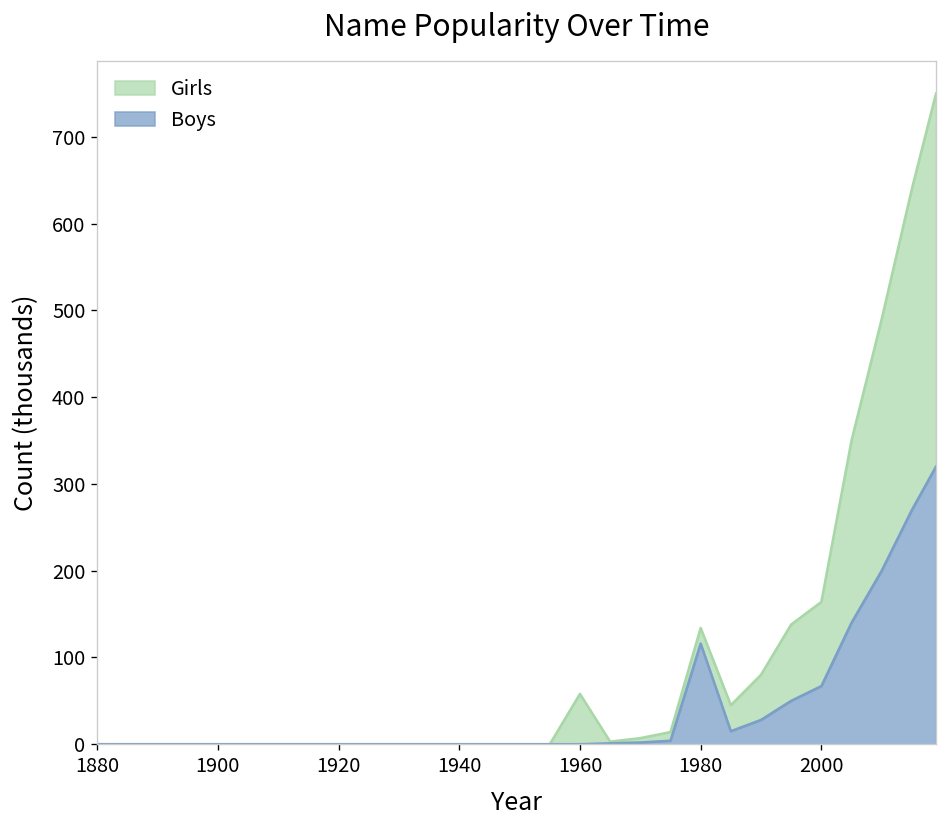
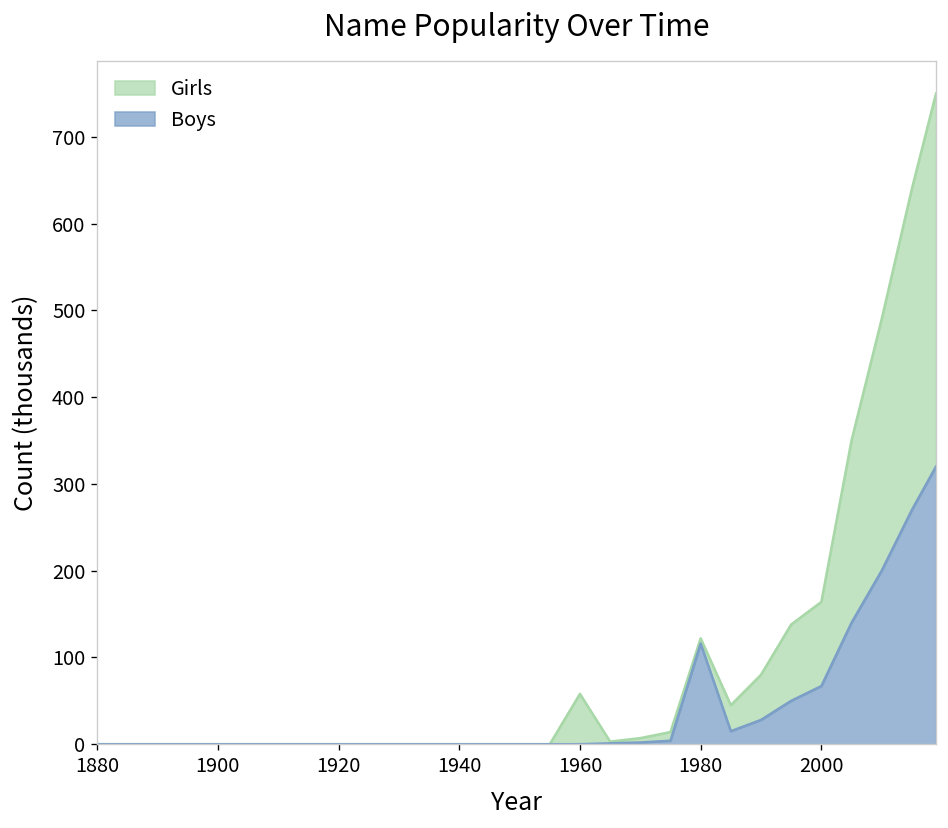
Girls, 1980: 20 -> 10
